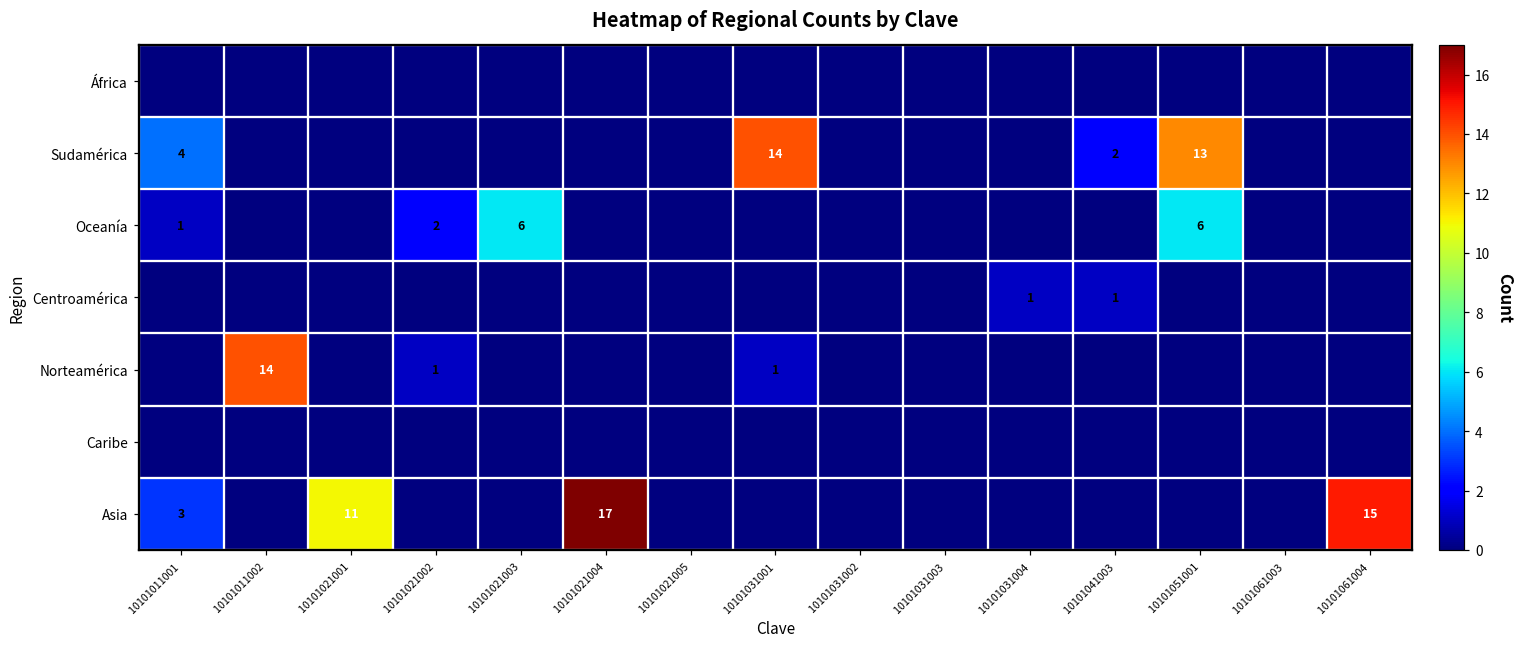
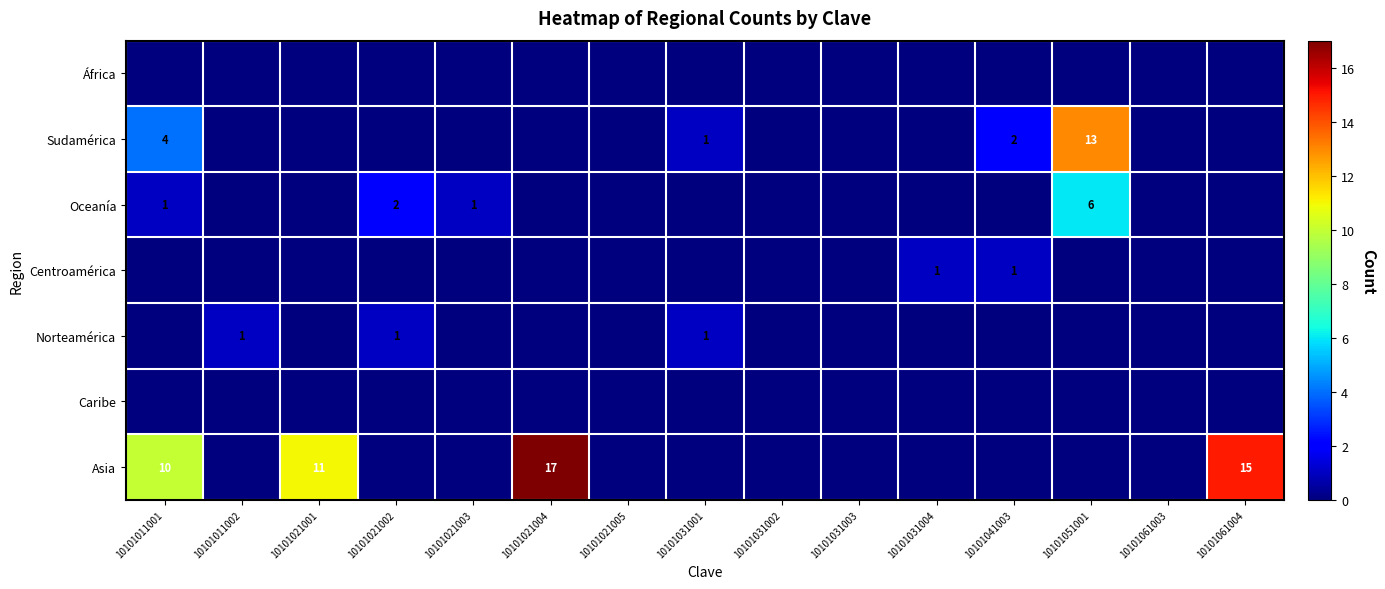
Sudamérica, 10101031001: 14 -> 1
Oceanía, 10101021003: 6 -> 1
Norteamérica, 10101011002: 14 -> 1
Asia, 10101011001: 3 -> 10
